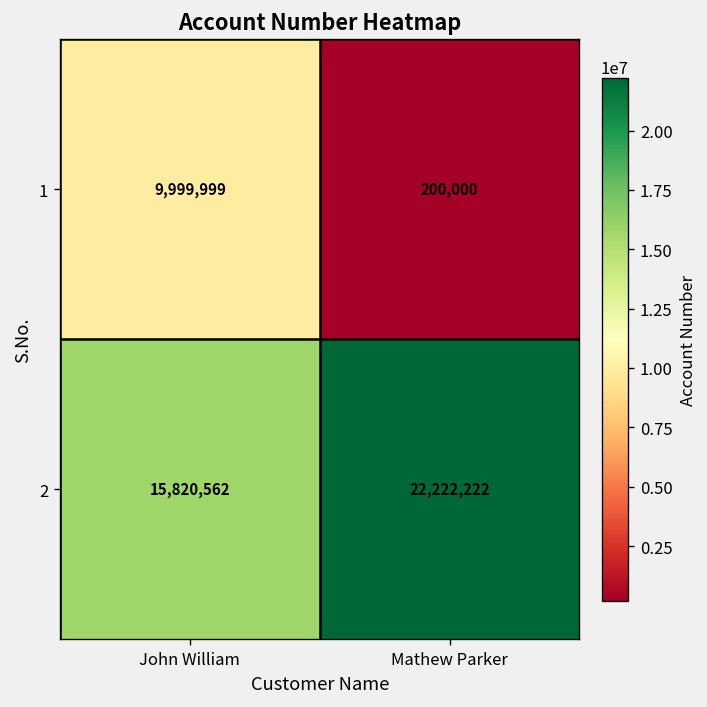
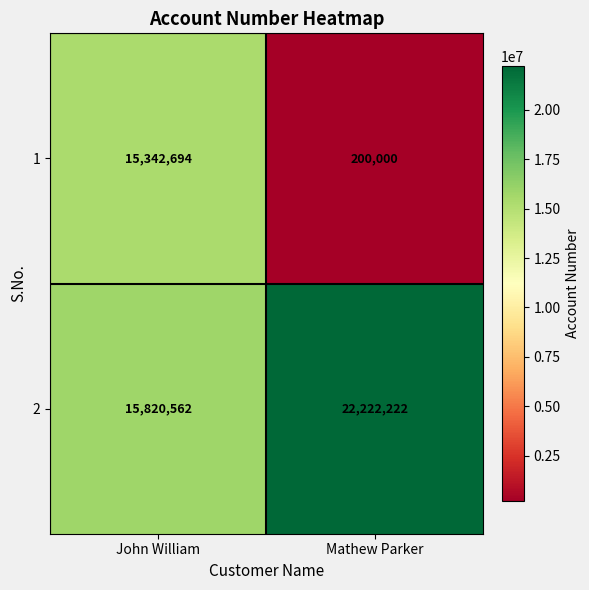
1, John William: 9,999,999 -> 15,342,694
